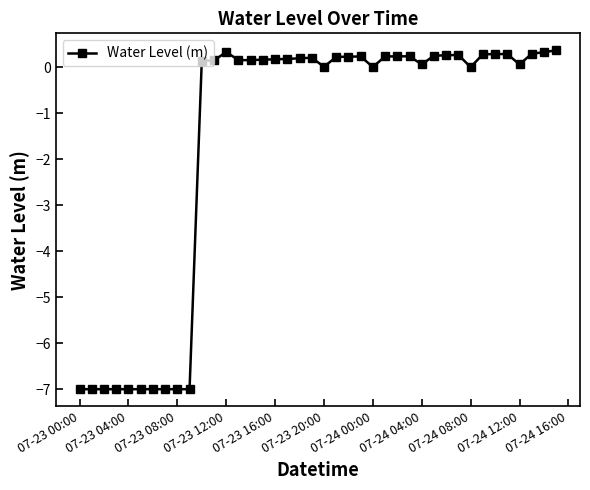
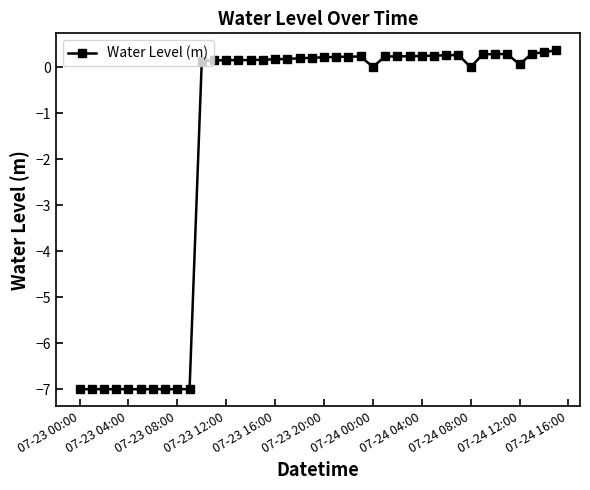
07-23 12:00: 0.3 -> 0.2
07-23 20:00: 0.0 -> 0.2
07-24 04:00: 0.1 -> 0.2
